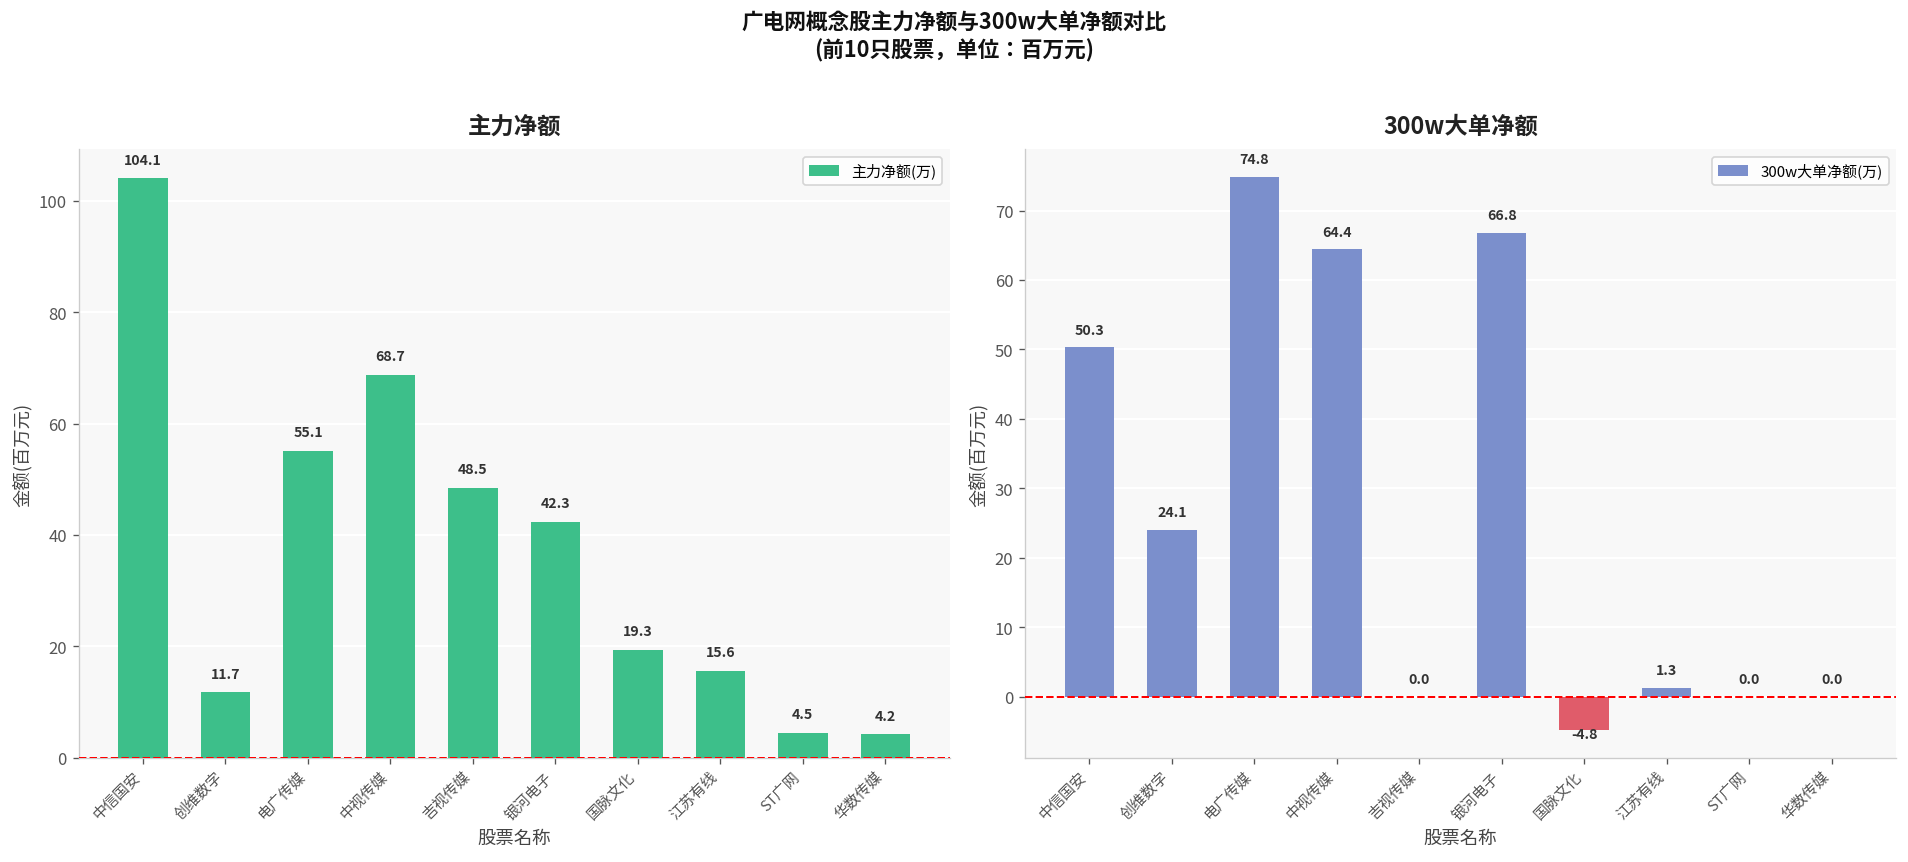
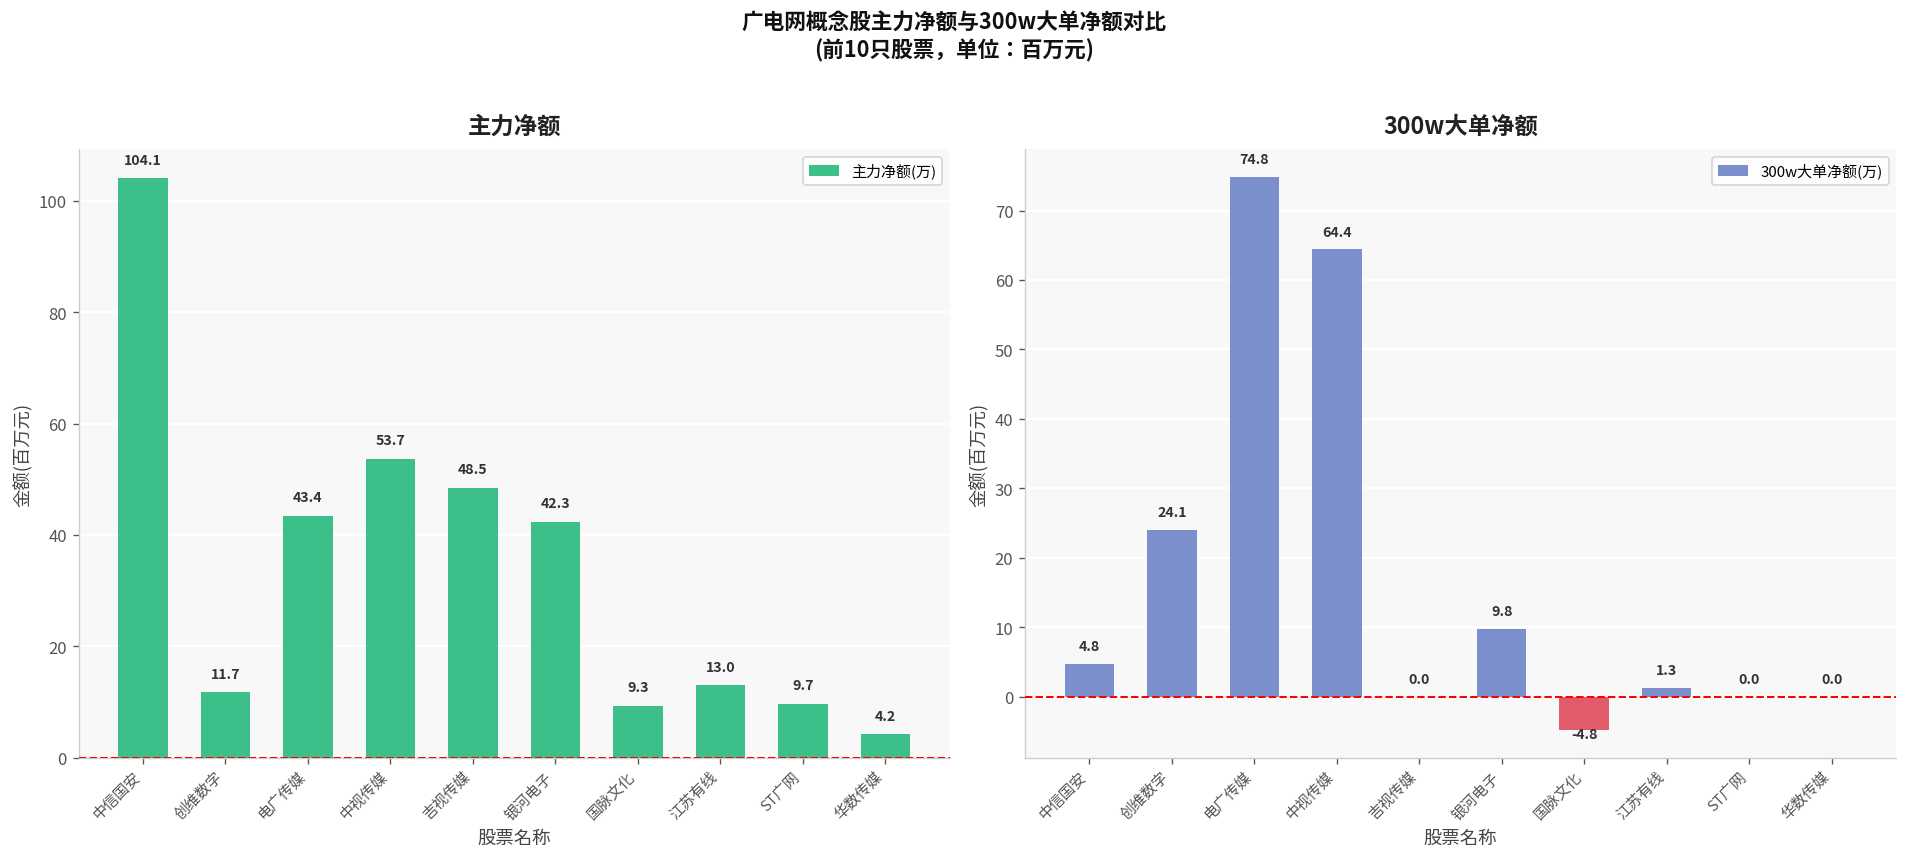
主力净额, 电广传媒: 55.1 -> 43.4
主力净额, 中视传媒: 68.7 -> 53.7
主力净额, 国脉文化: 19.3 -> 9.3
主力净额, 江苏有线: 15.6 -> 13.0
主力净额, ST广网: 4.5 -> 9.7
300w大单净额, 中信国安: 50.3 -> 4.8
300w大单净额, 银河电子: 66.8 -> 9.8
